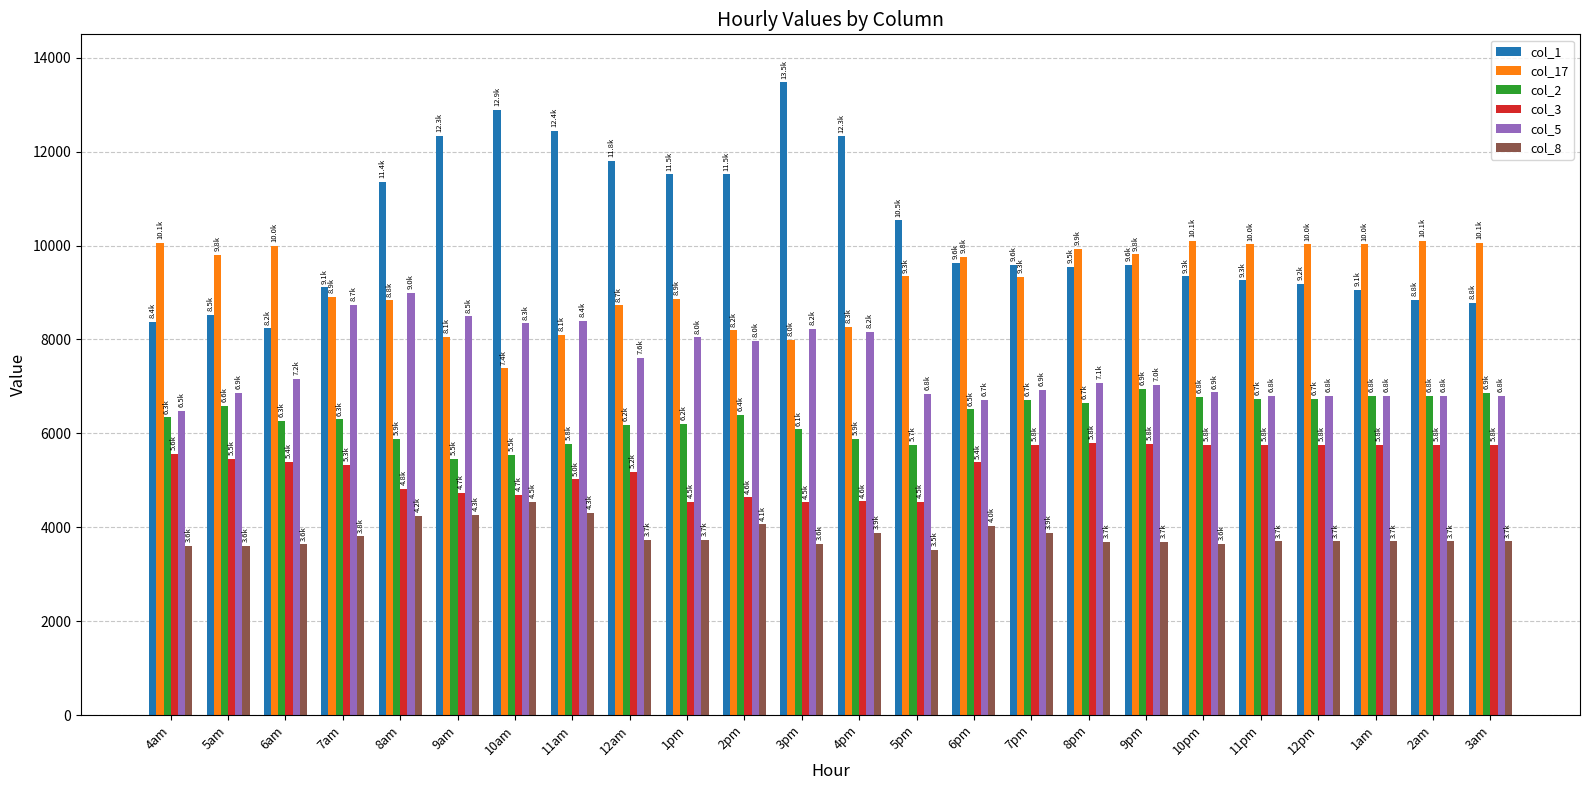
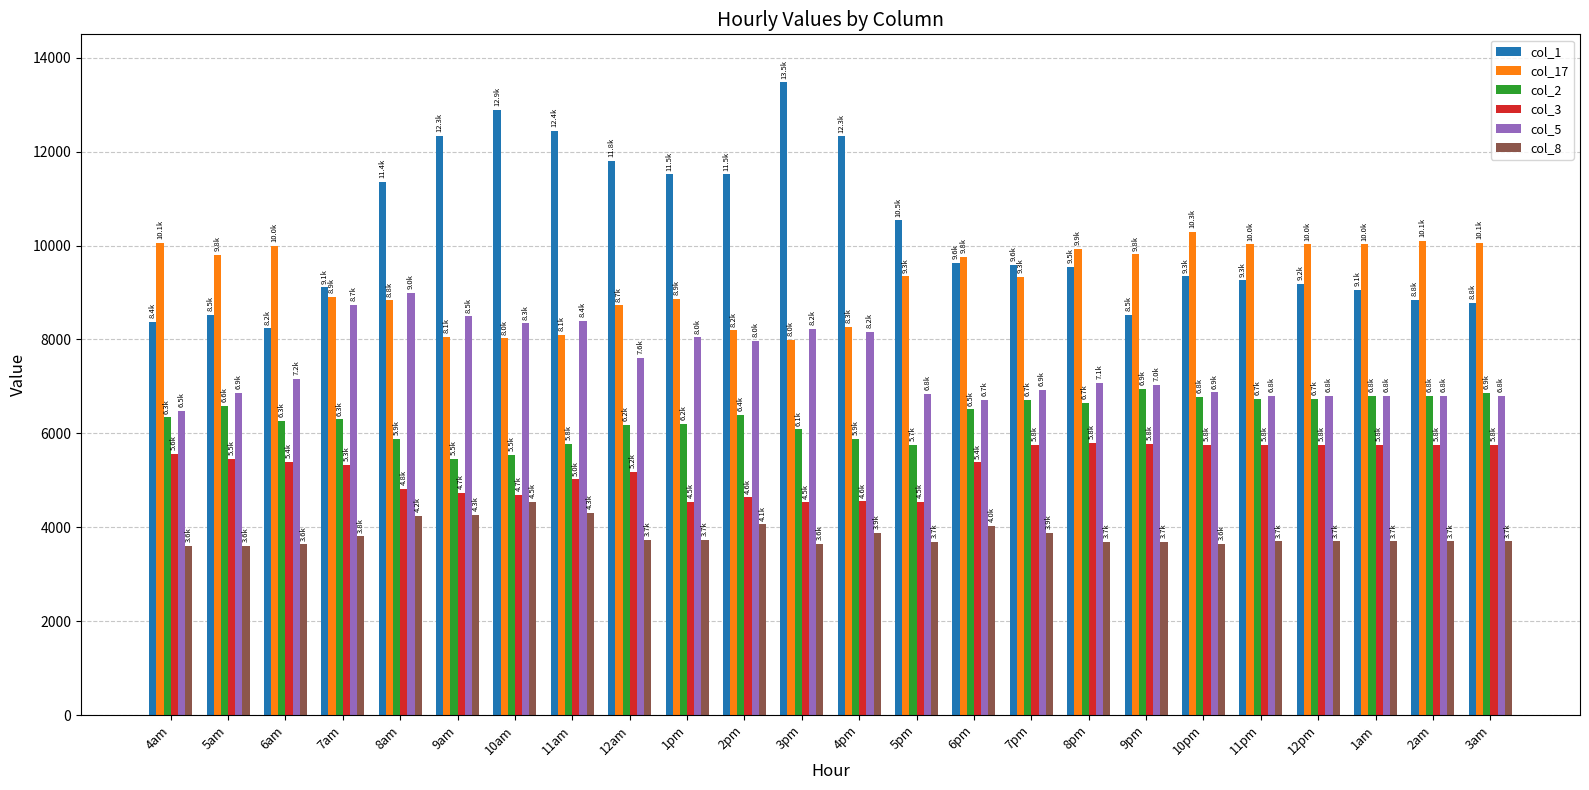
col_17, 10am: 7.4k -> 8.0k
col_8, 5pm: 3.5k -> 3.7k
col_1, 9pm: 9.6k -> 8.5k
col_17, 10pm: 10.1k -> 10.3k
